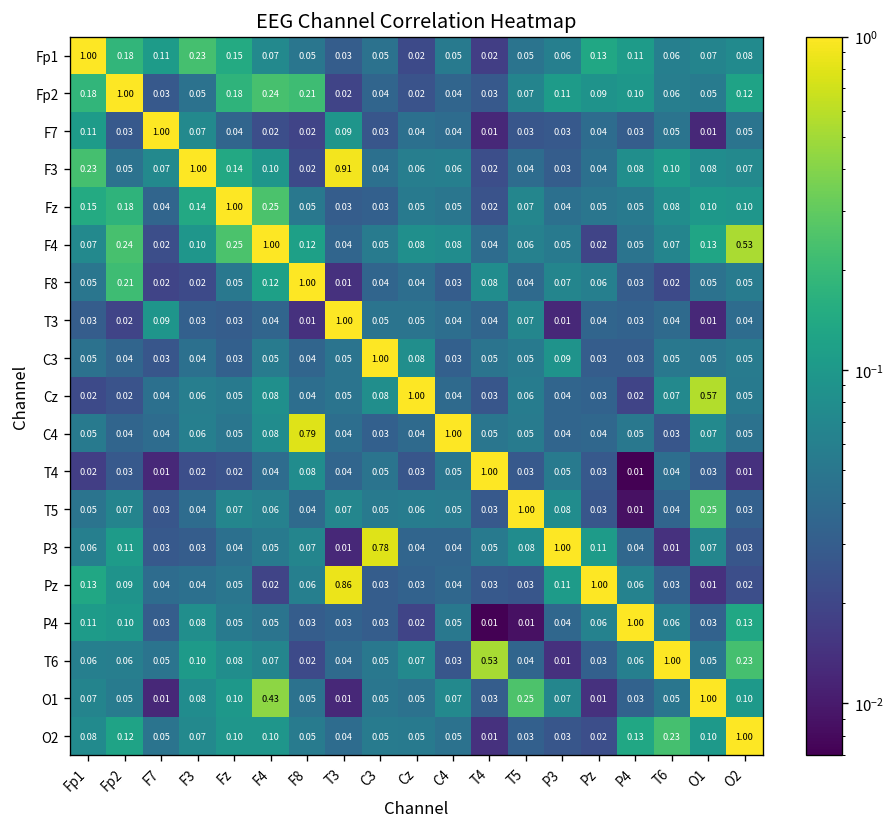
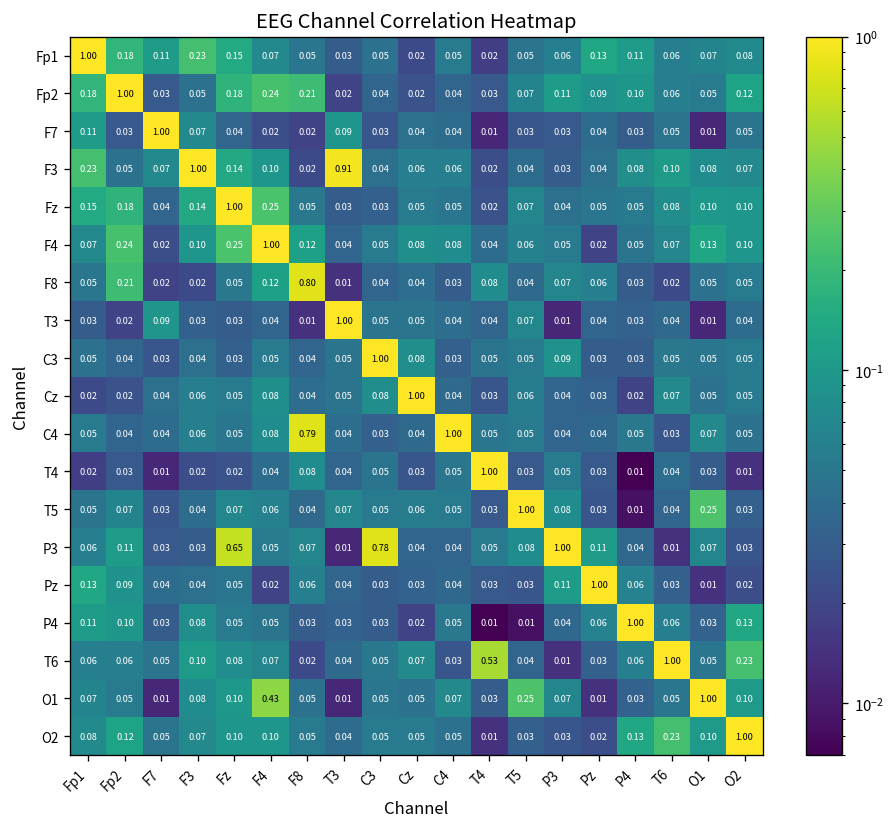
F4, O2: 0.53 -> 0.10
F8, F8: 1.00 -> 0.80
Cz, O1: 0.57 -> 0.05
P3, Fz: 0.04 -> 0.65
Pz, T3: 0.86 -> 0.04
